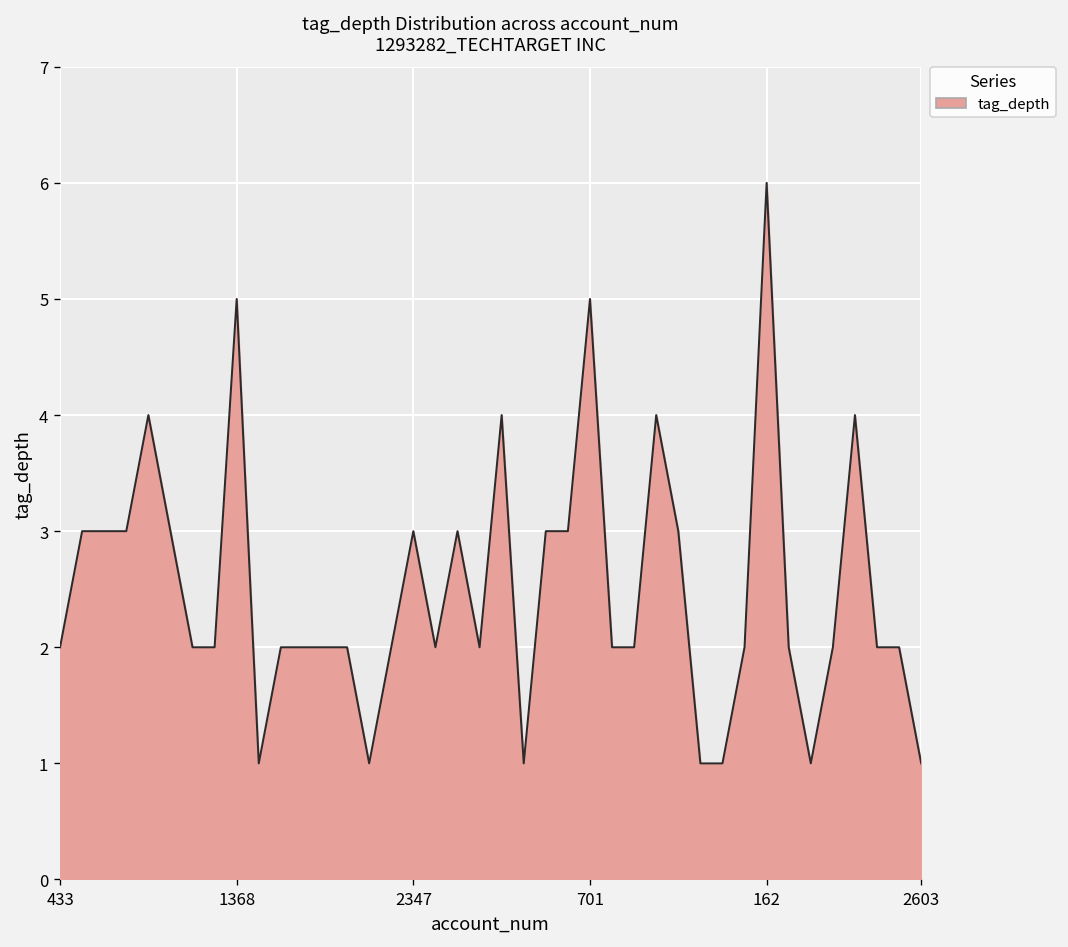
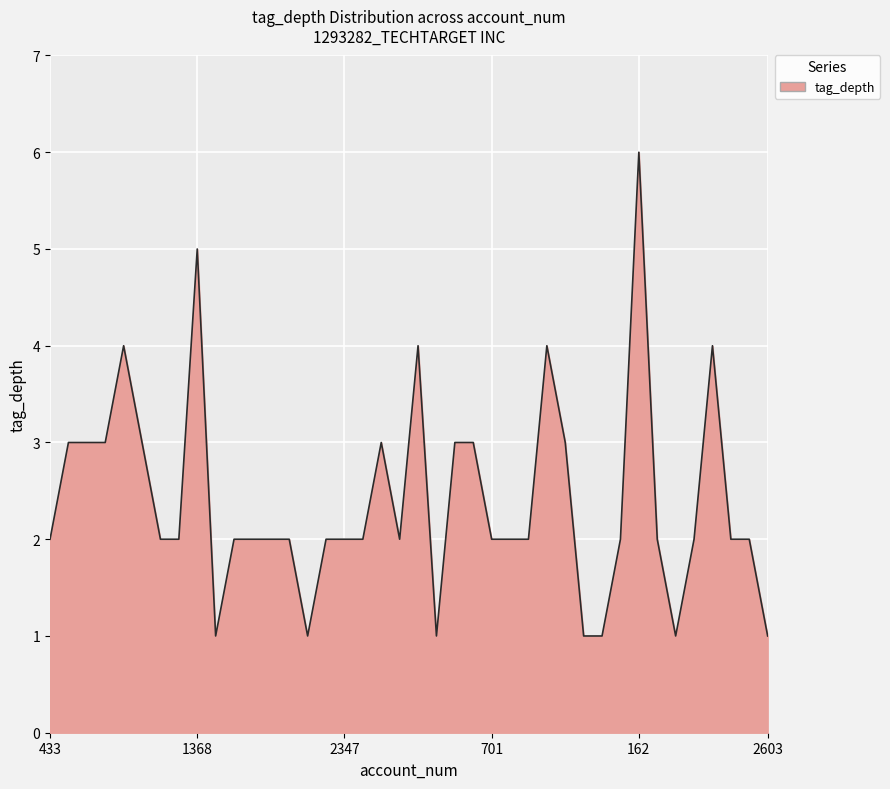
2347: 3 -> 2
701: 5 -> 2
